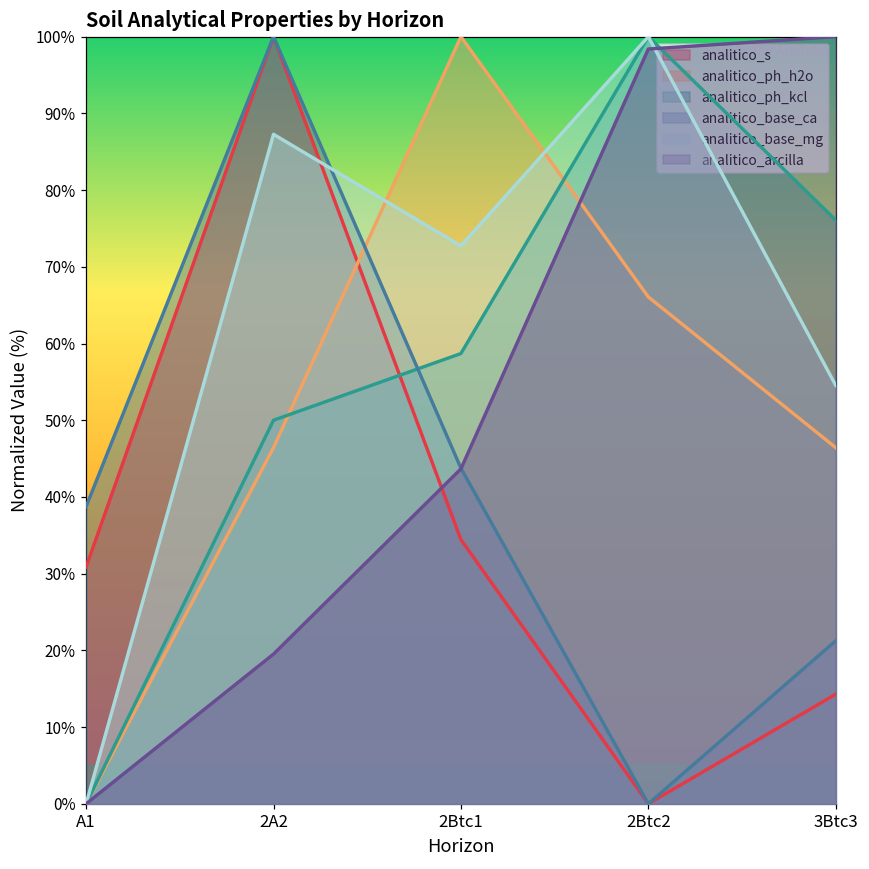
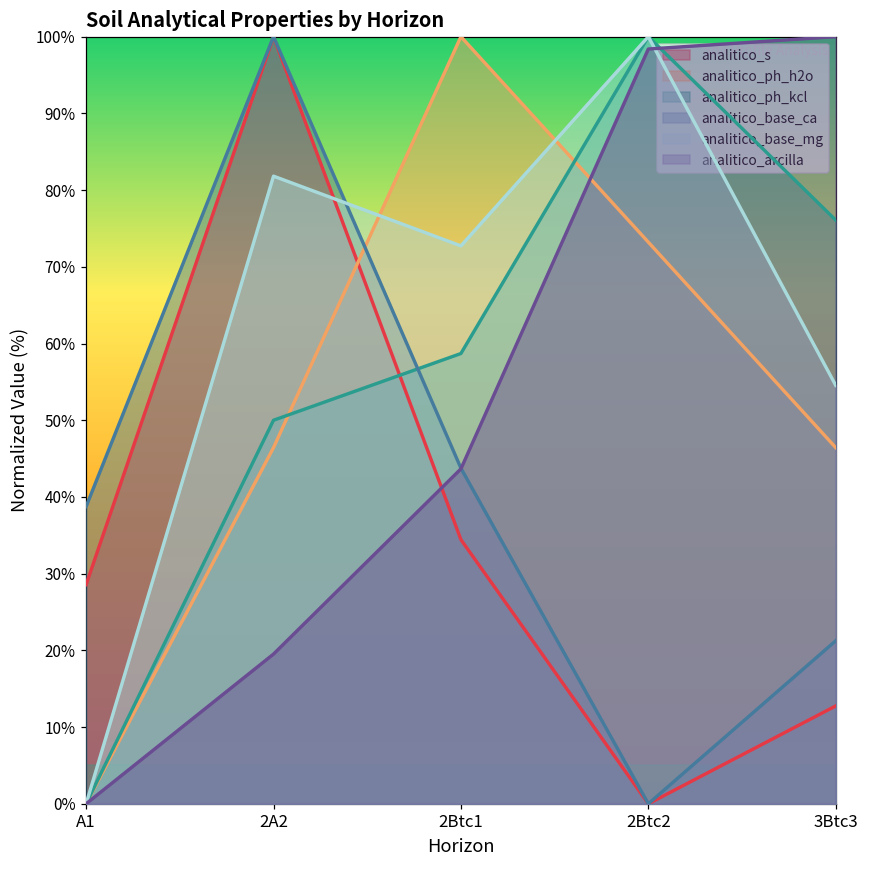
analitico_s, A1: 31% -> 29%
analitico_base_mg, 2A2: 87% -> 82%
analitico_ph_h2o, 2Btc2: 66% -> 73%
analitico_s, 3Btc3: 14% -> 13%
